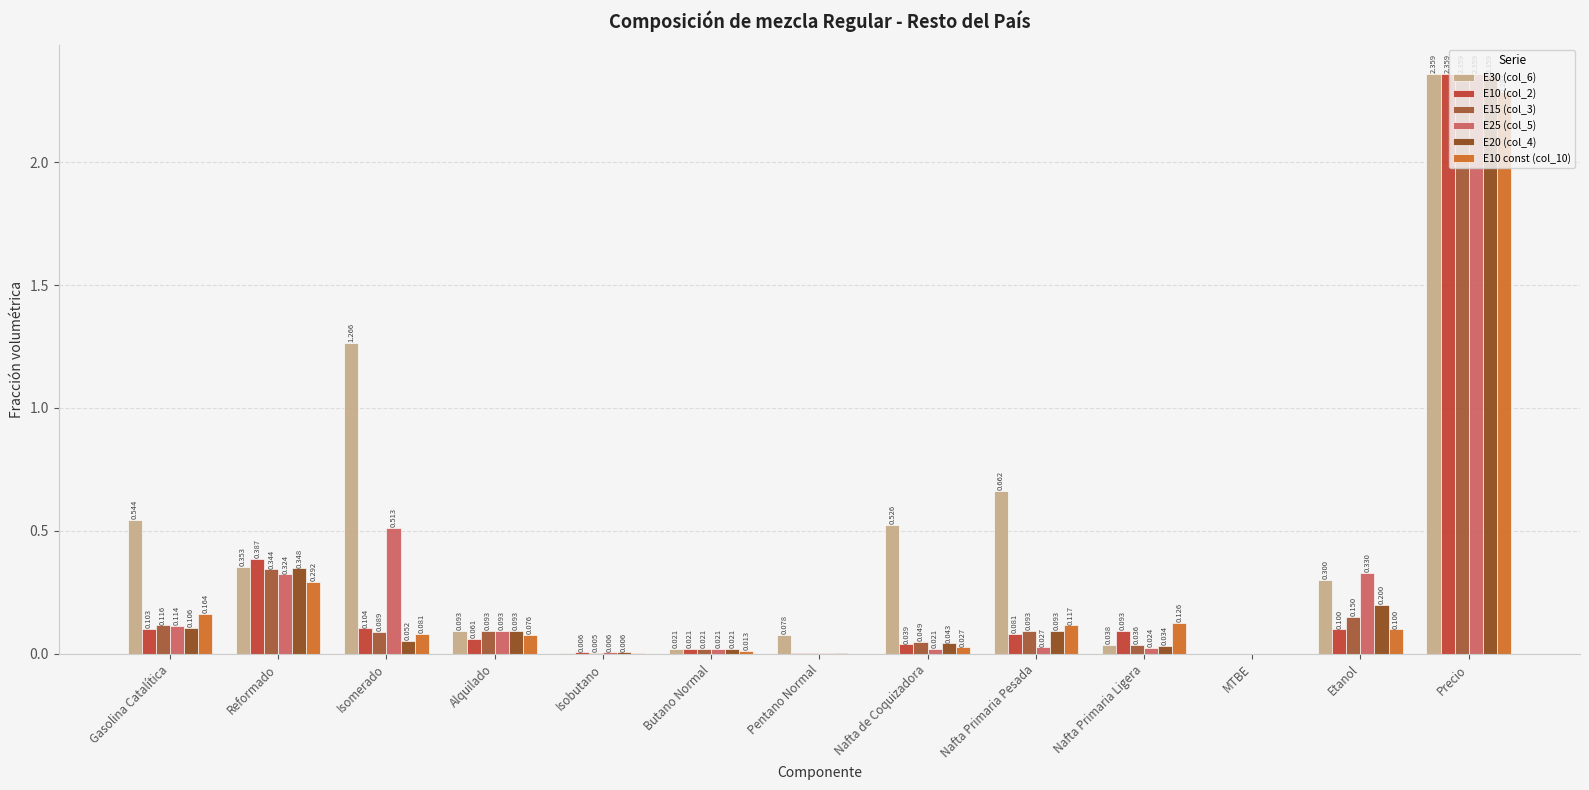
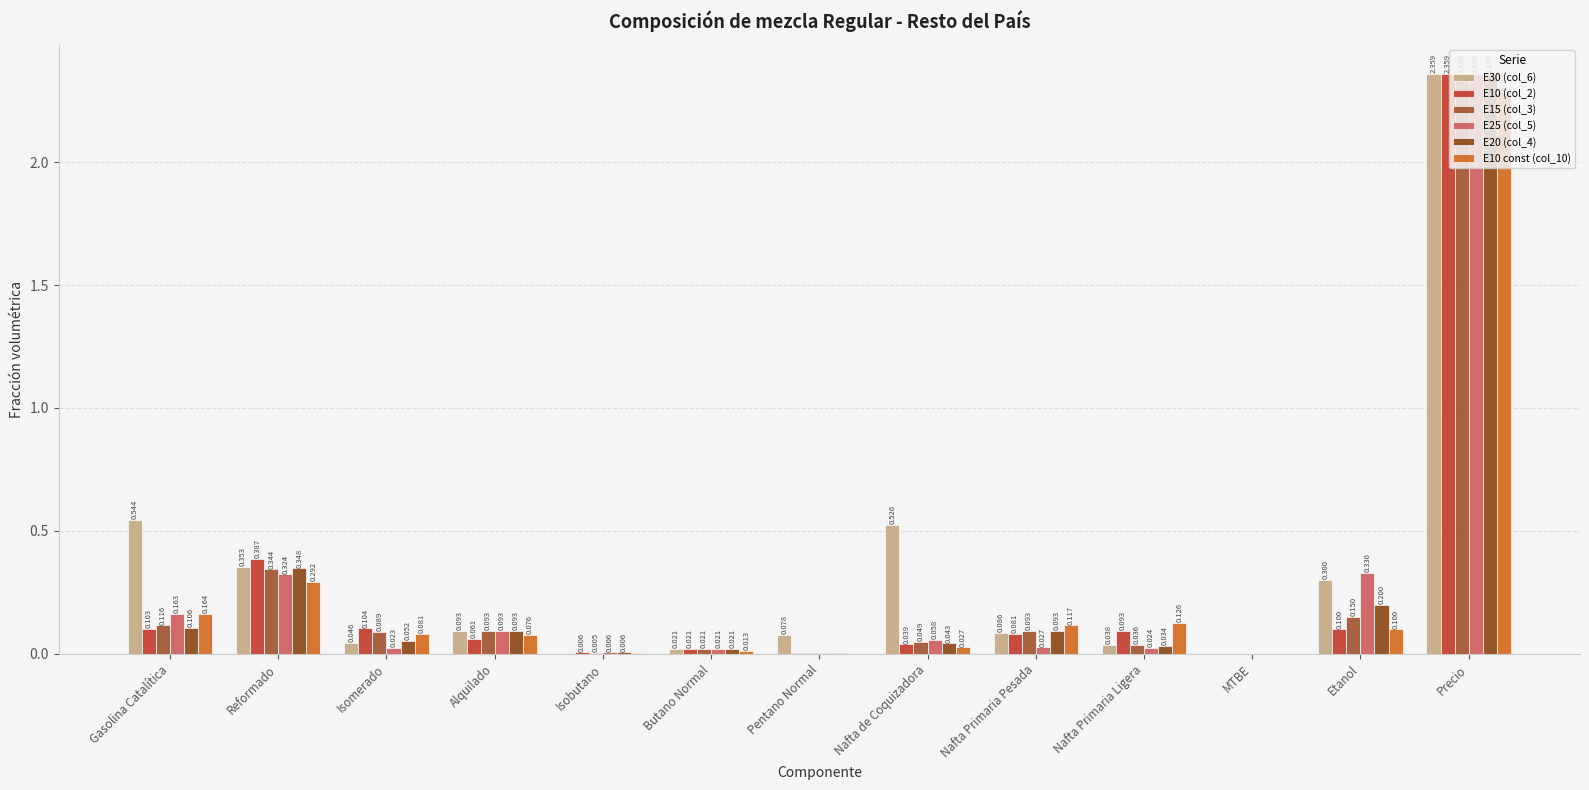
E25 (col_5), Gasolina Catalítica: 0.114 -> 0.163
E30 (col_6), Isomerado: 1.266 -> 0.046
E25 (col_5), Isomerado: 0.513 -> 0.023
E25 (col_5), Nafta de Coquizadora: 0.021 -> 0.058
E30 (col_6), Nafta Primaria Pesada: 0.662 -> 0.086
